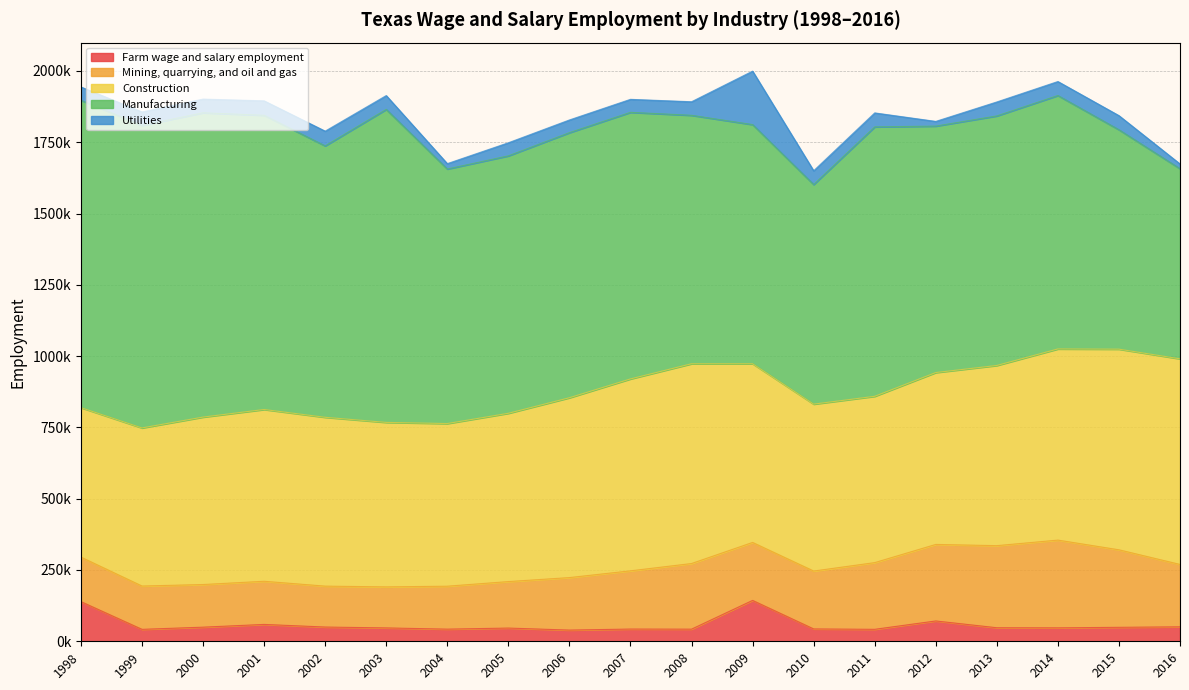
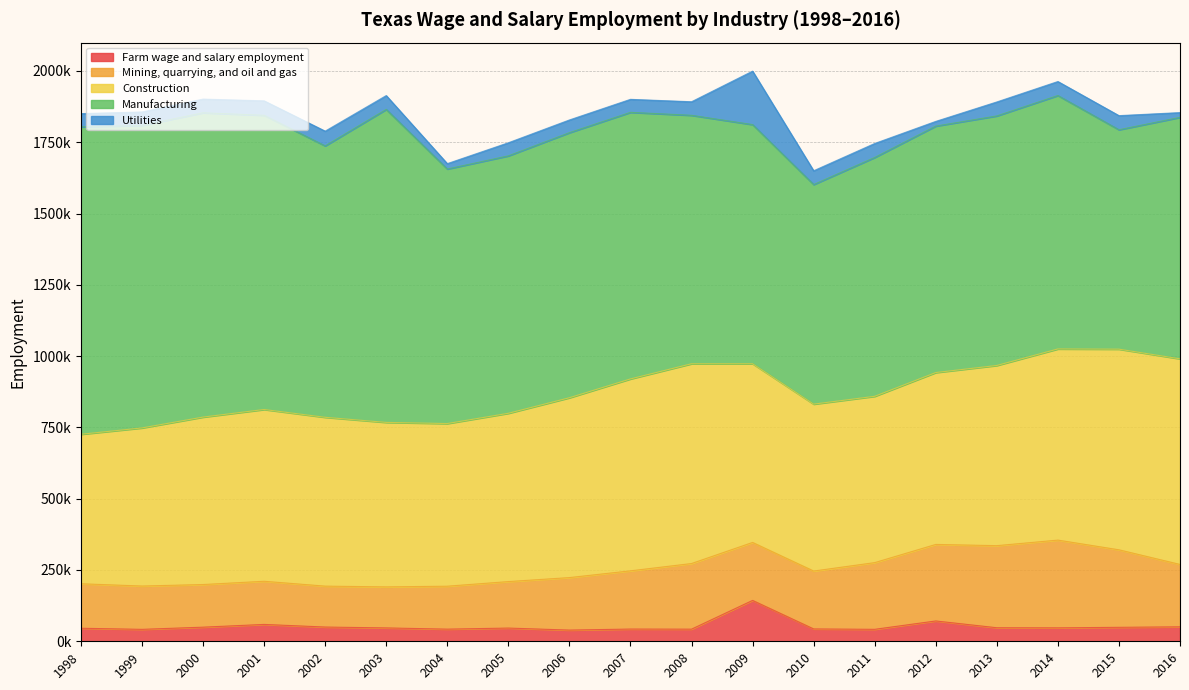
Farm wage and salary employment, 1998: 140000 -> 50000
Manufacturing, 2011: 940000 -> 840000
Manufacturing, 2016: 670000 -> 850000
